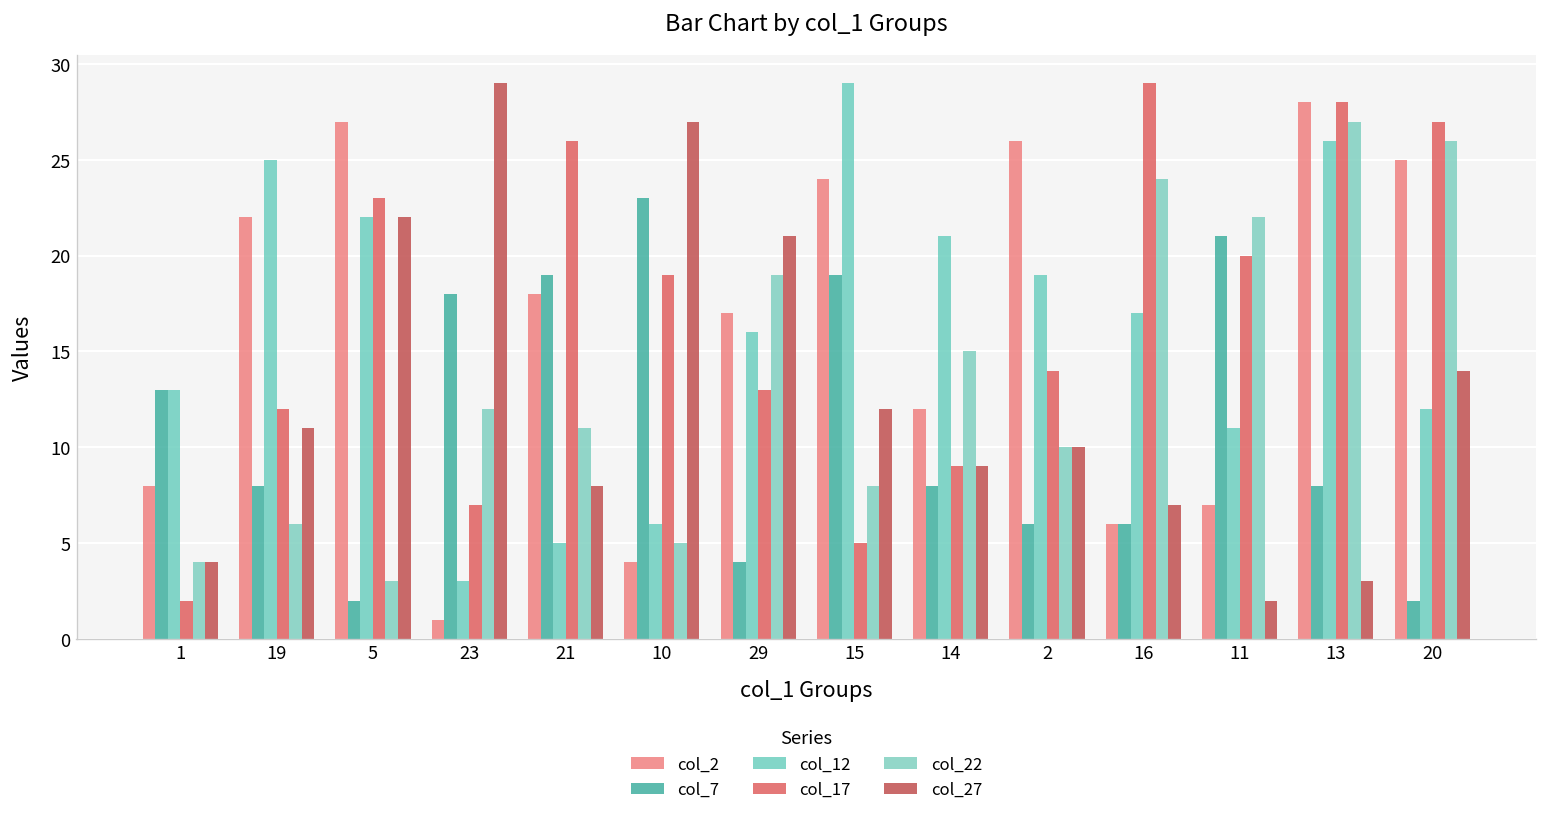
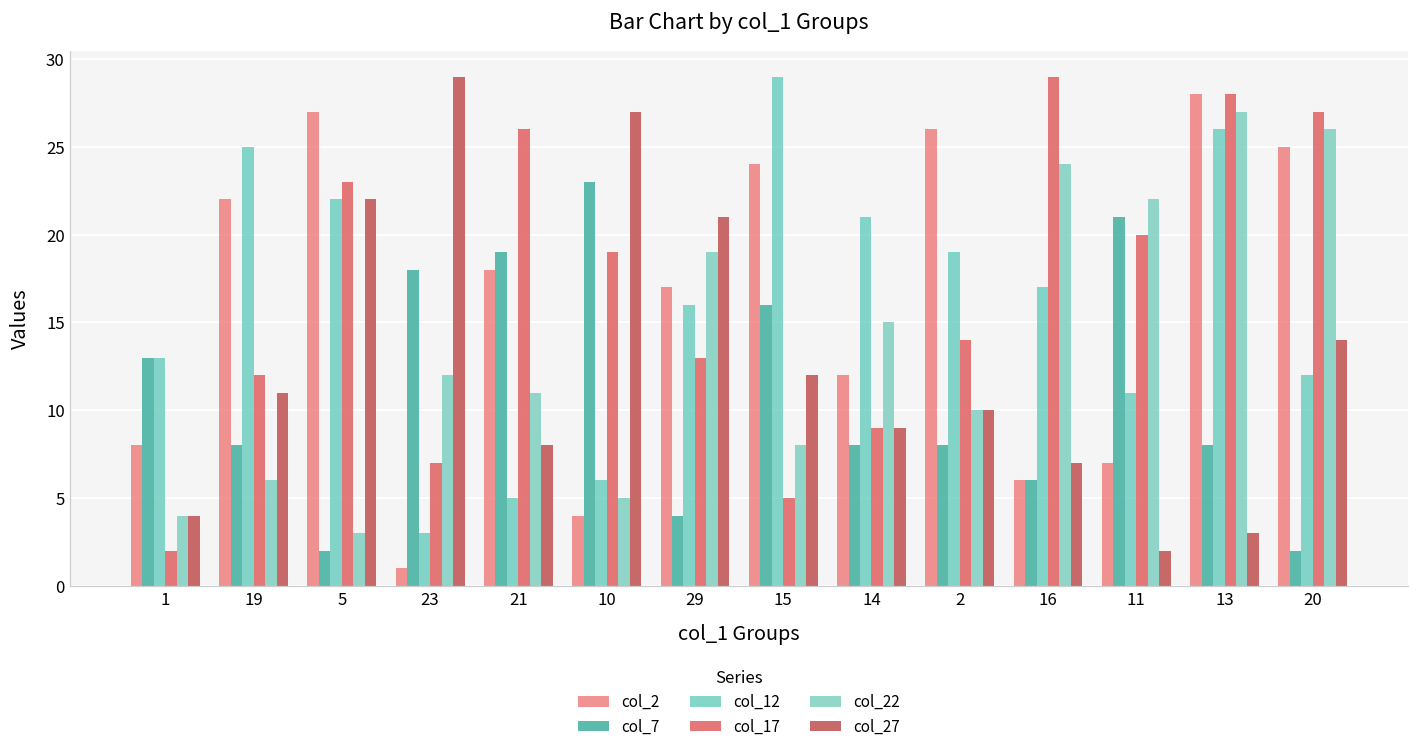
col_7, 15: 19 -> 16
col_7, 2: 6 -> 8
